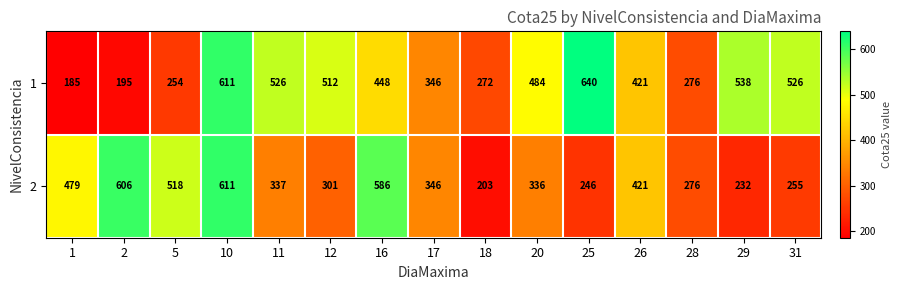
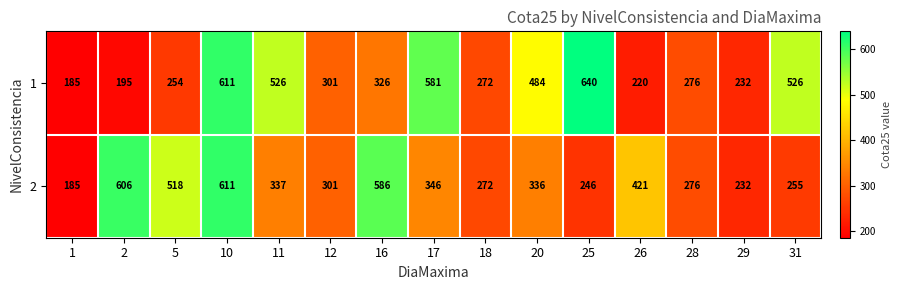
1, 12: 512 -> 301
1, 16: 448 -> 326
1, 17: 346 -> 581
1, 26: 421 -> 220
1, 29: 538 -> 232
2, 1: 479 -> 185
2, 18: 203 -> 272
